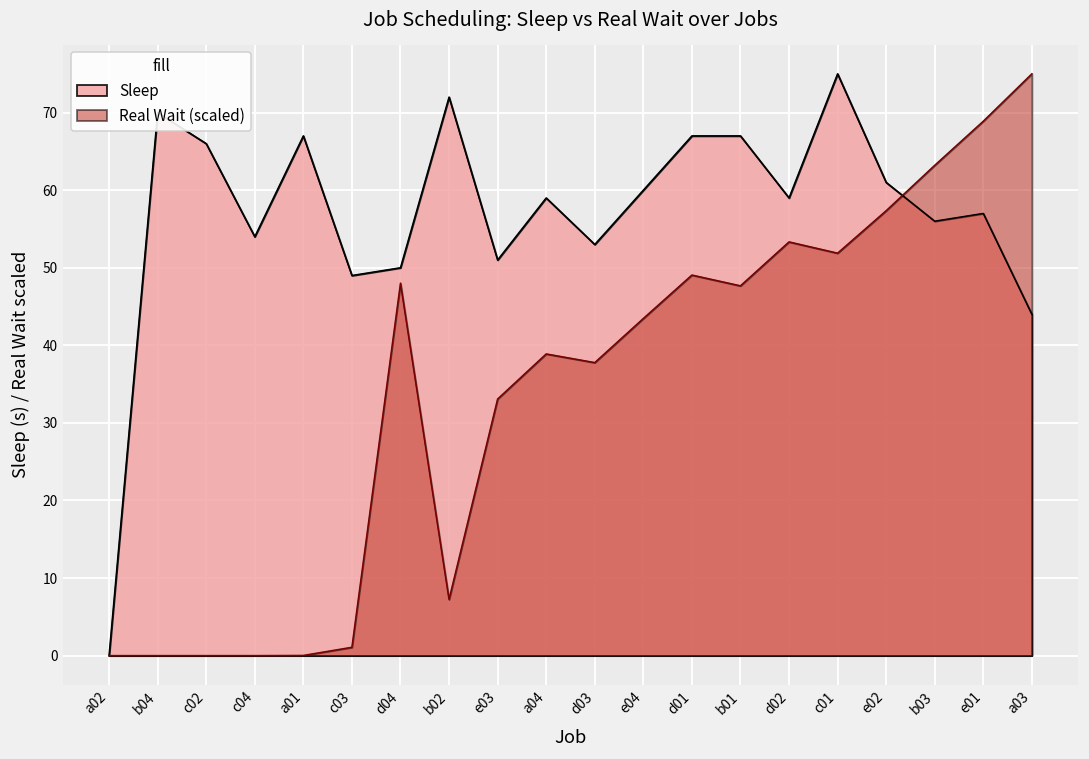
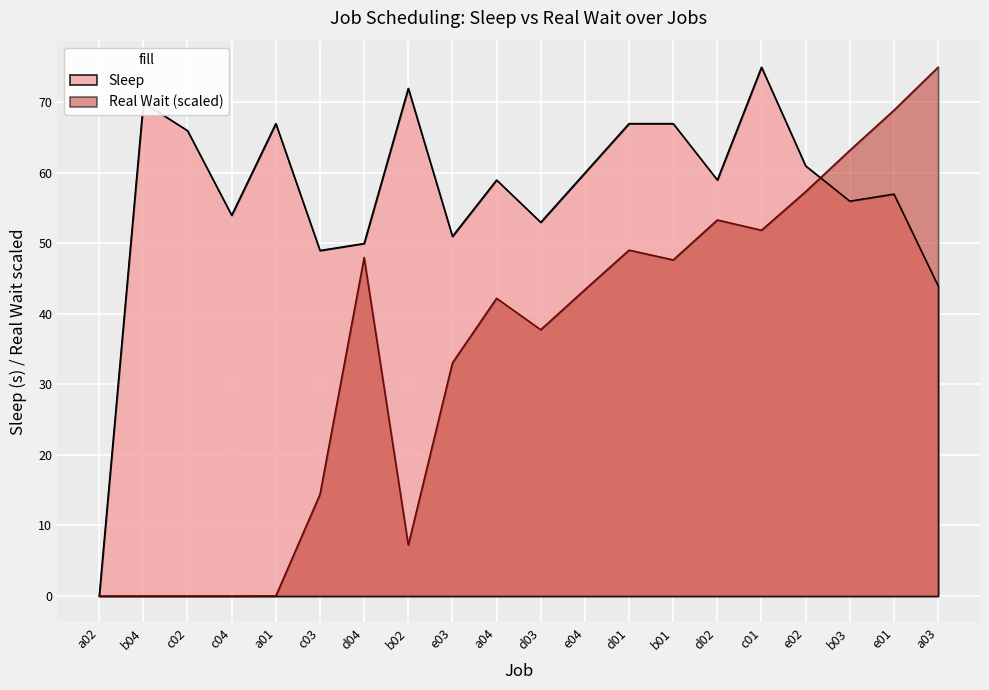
Real Wait (scaled), c03: 1 -> 14
Real Wait (scaled), a04: 39 -> 42
